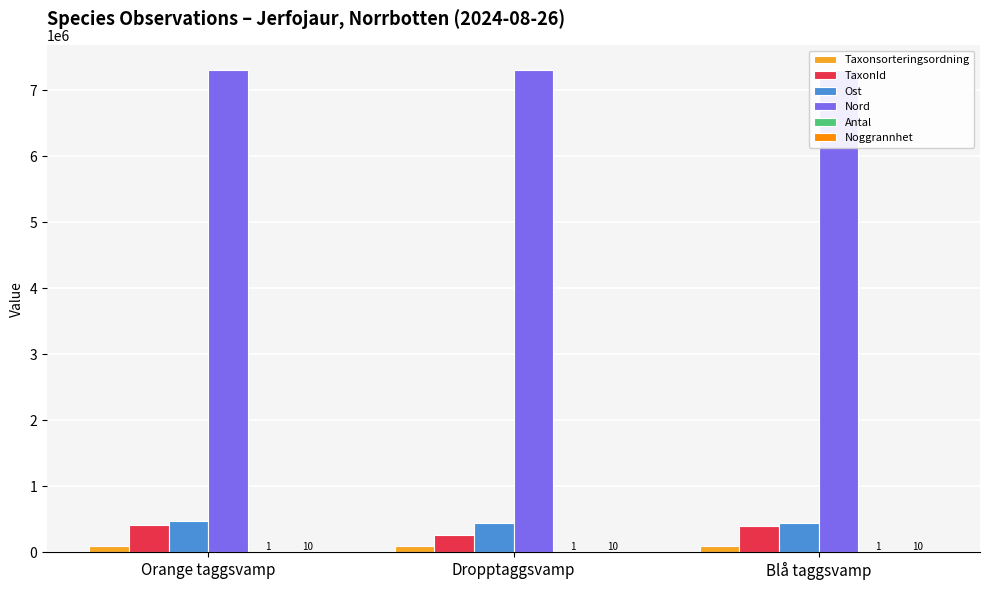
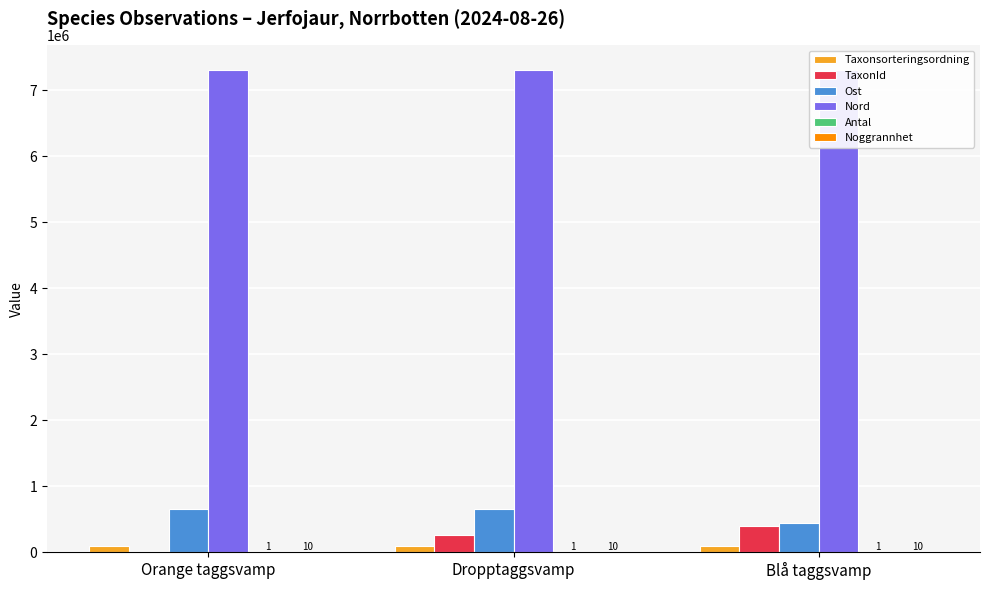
TaxonId, Orange taggsvamp: 400000 -> 0
Ost, Orange taggsvamp: 500000 -> 700000
Ost, Dropptaggsvamp: 400000 -> 700000
